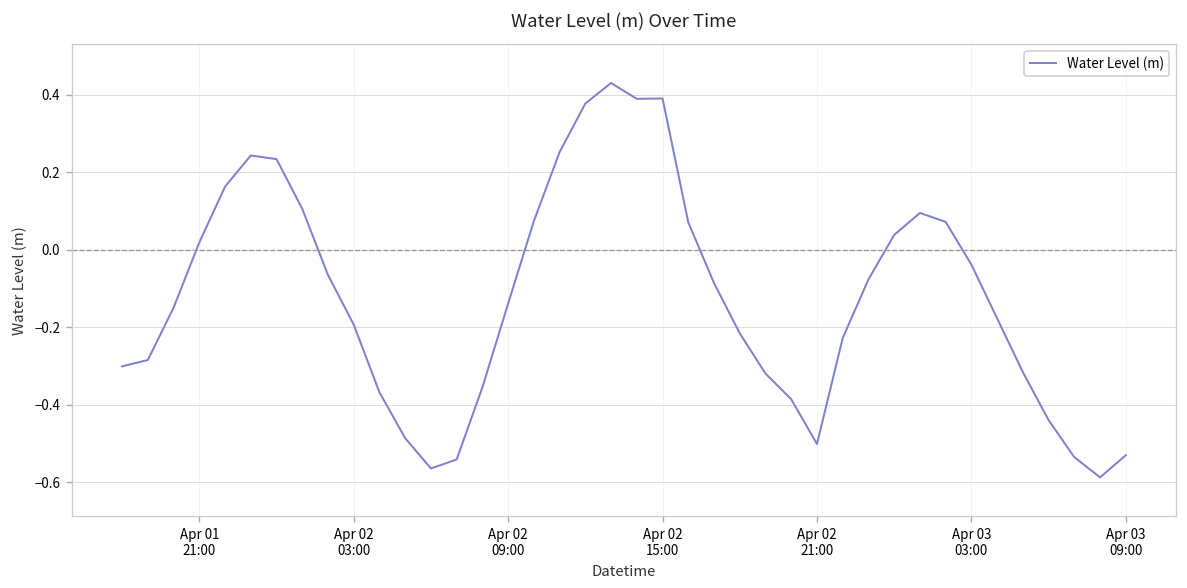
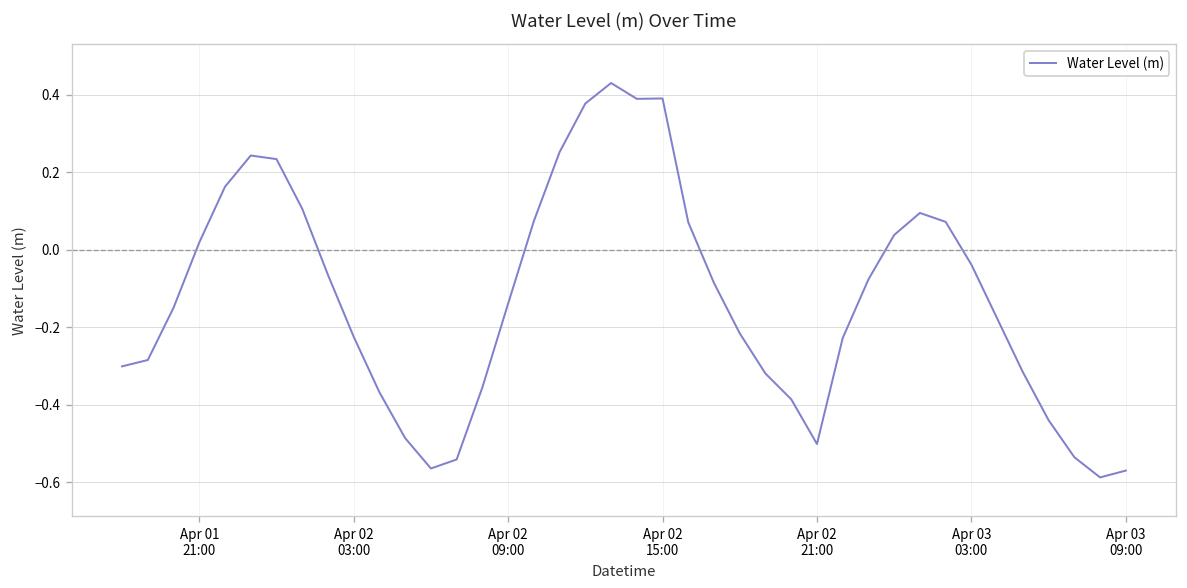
Apr 02 03:00: -0.19 -> -0.22
Apr 03 09:00: -0.53 -> -0.57
